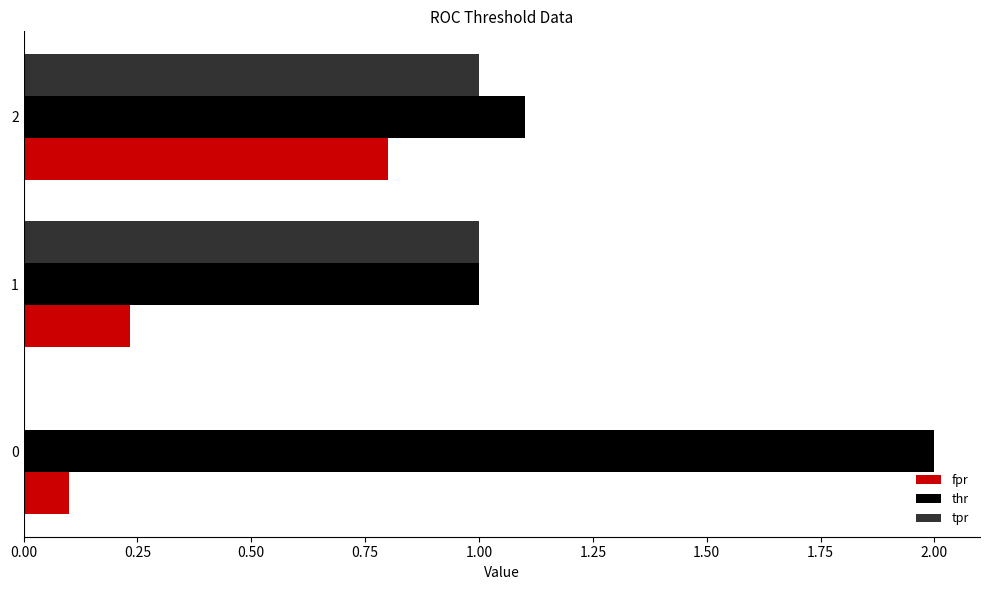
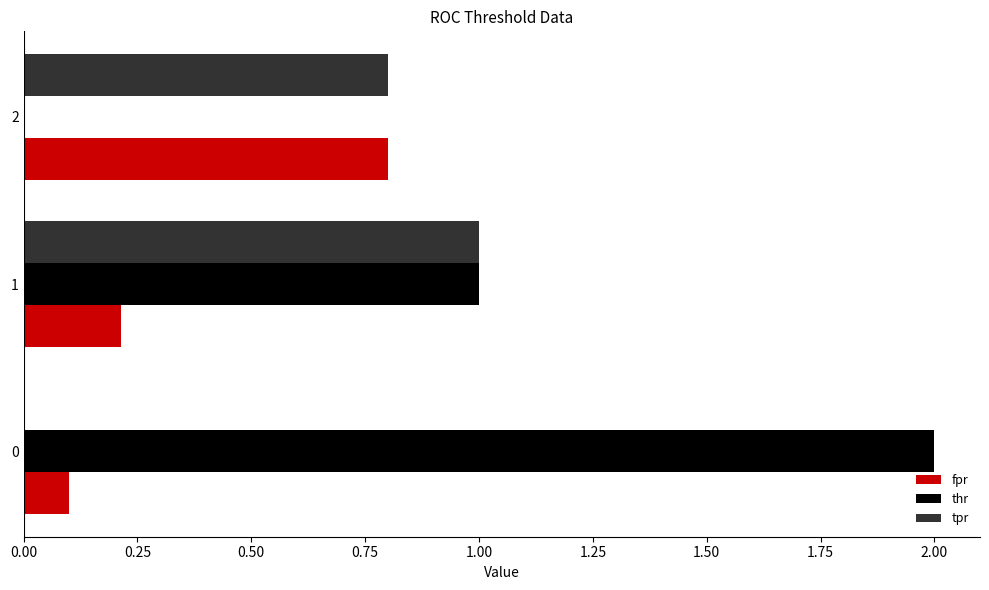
tpr, 2: 1.0 -> 0.8
thr, 2: 1.1 -> 0.0
fpr, 1: 0.23 -> 0.21
